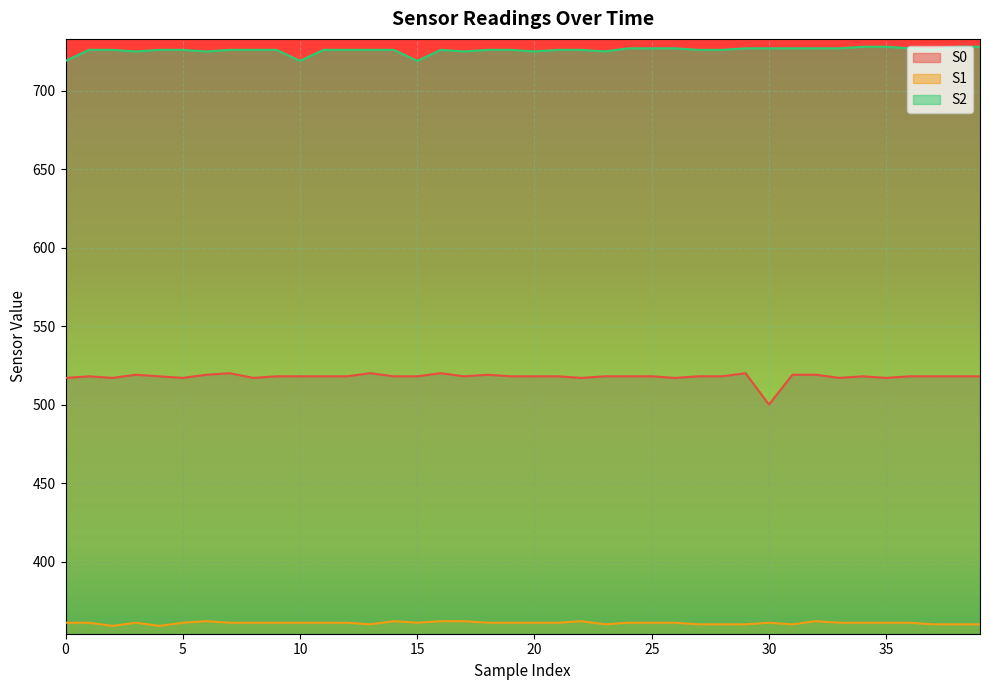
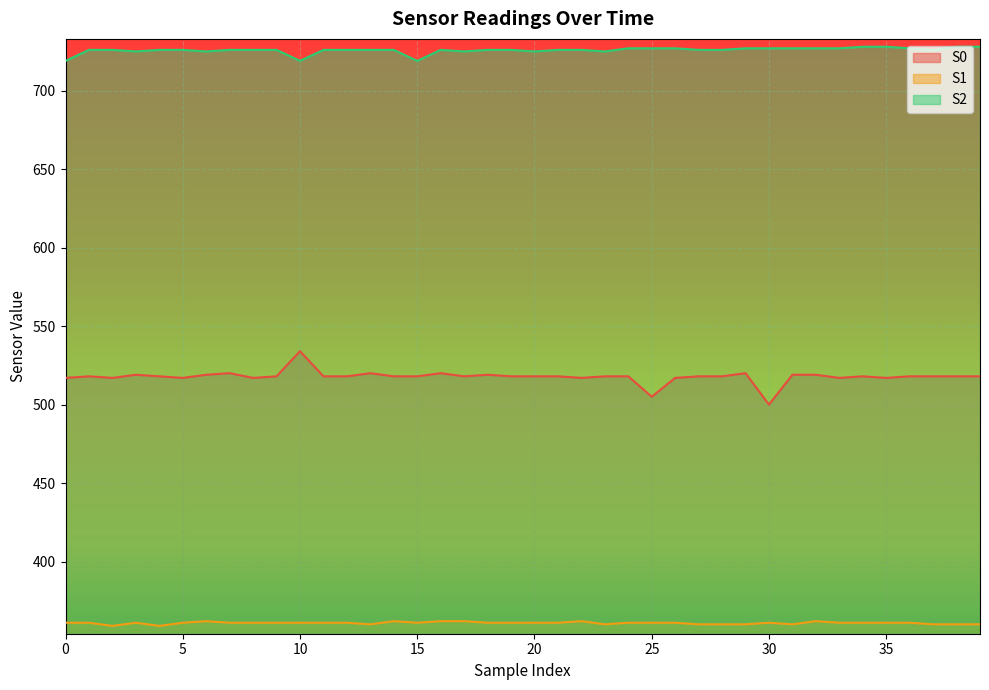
S0, 10: 518 -> 534
S0, 25: 518 -> 505
